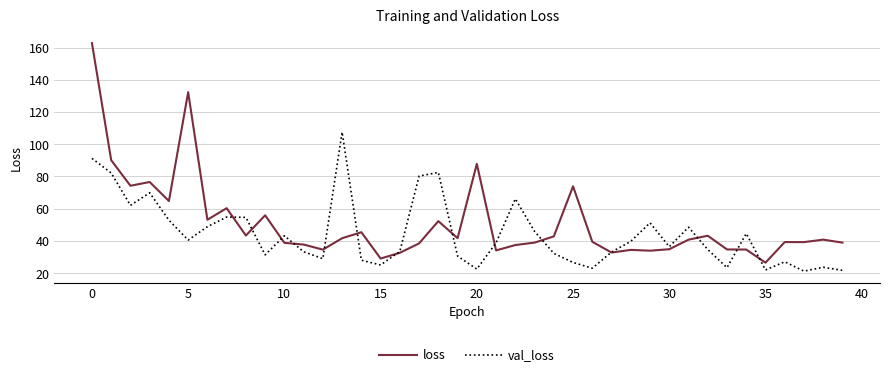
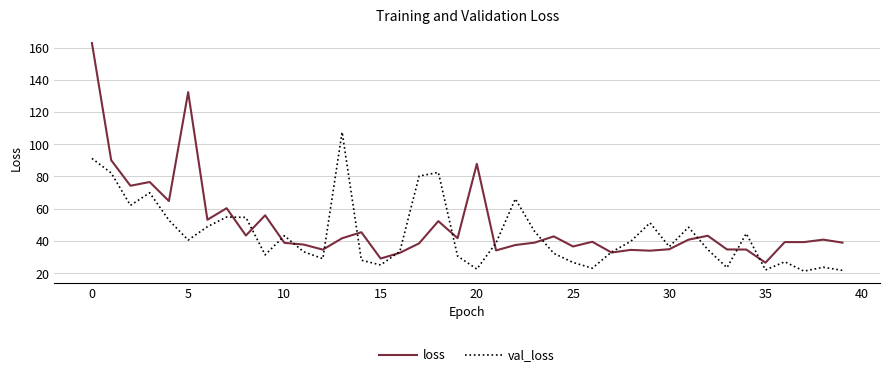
loss, 25: 74 -> 37
